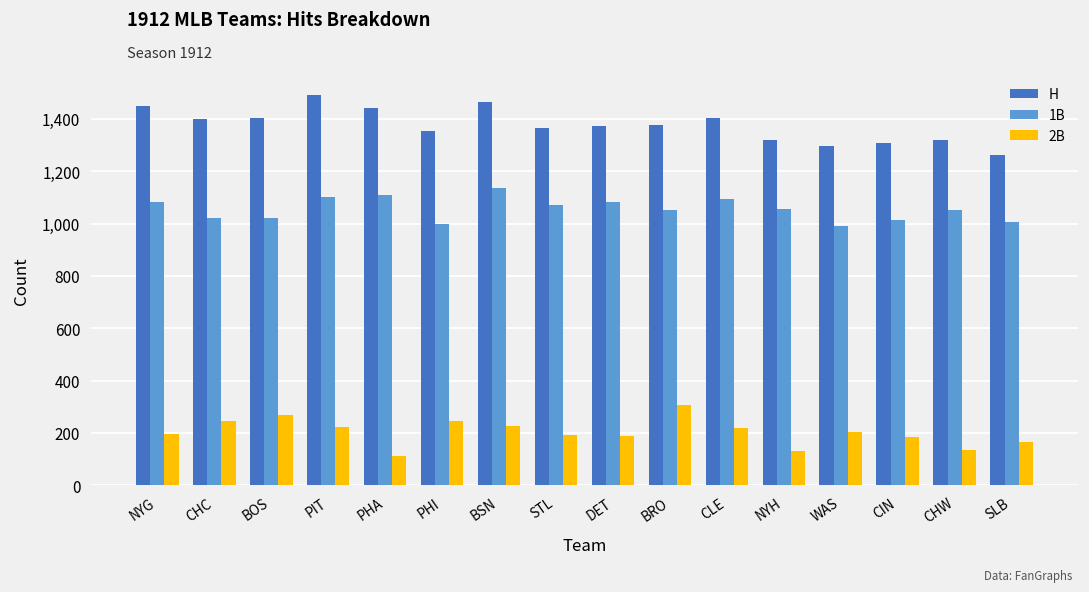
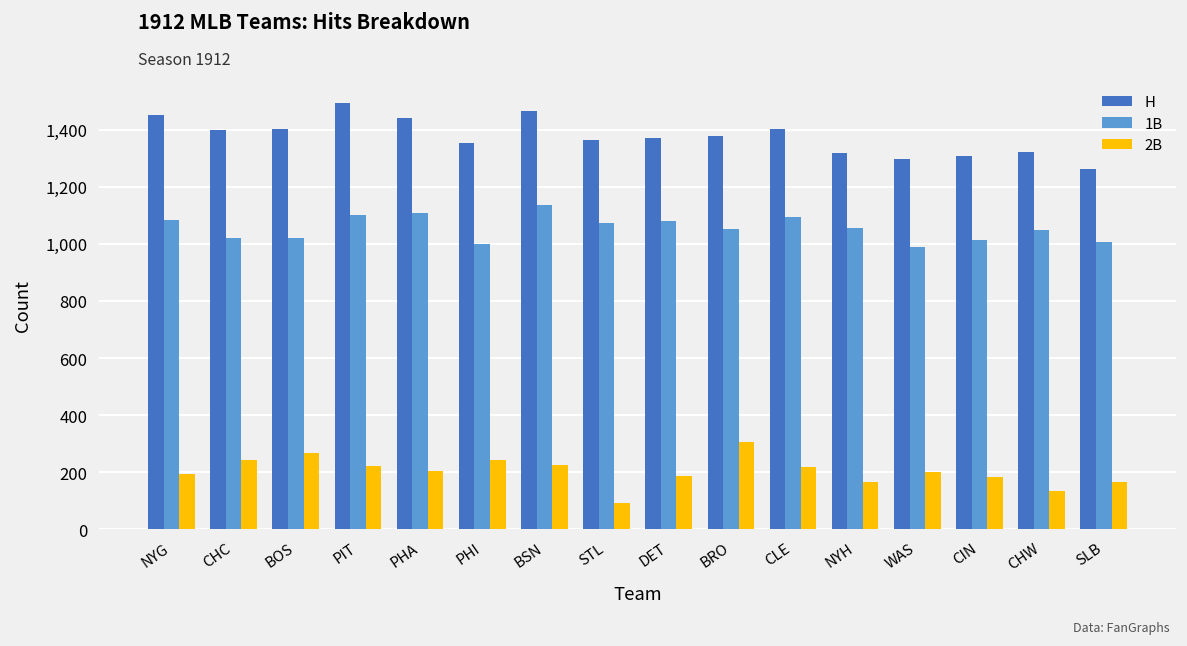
2B, PHA: 110 -> 200
2B, STL: 190 -> 90
2B, NYH: 130 -> 170
